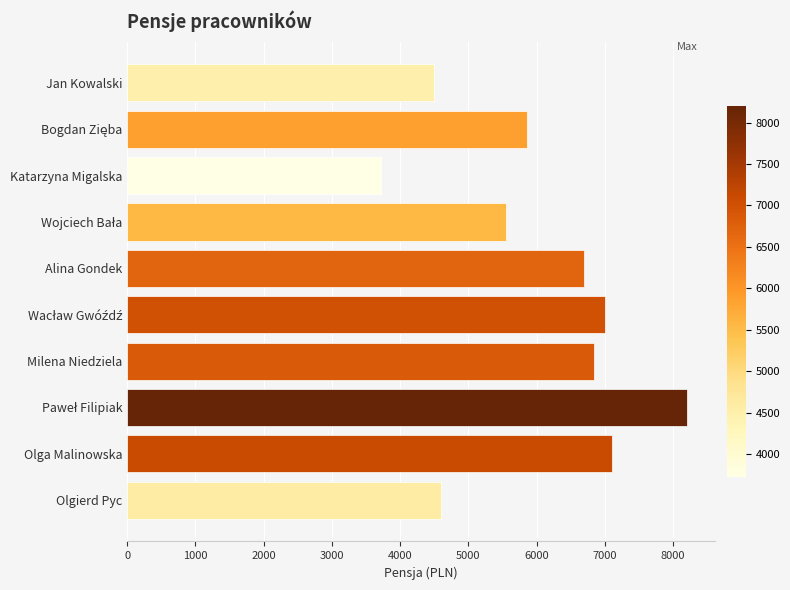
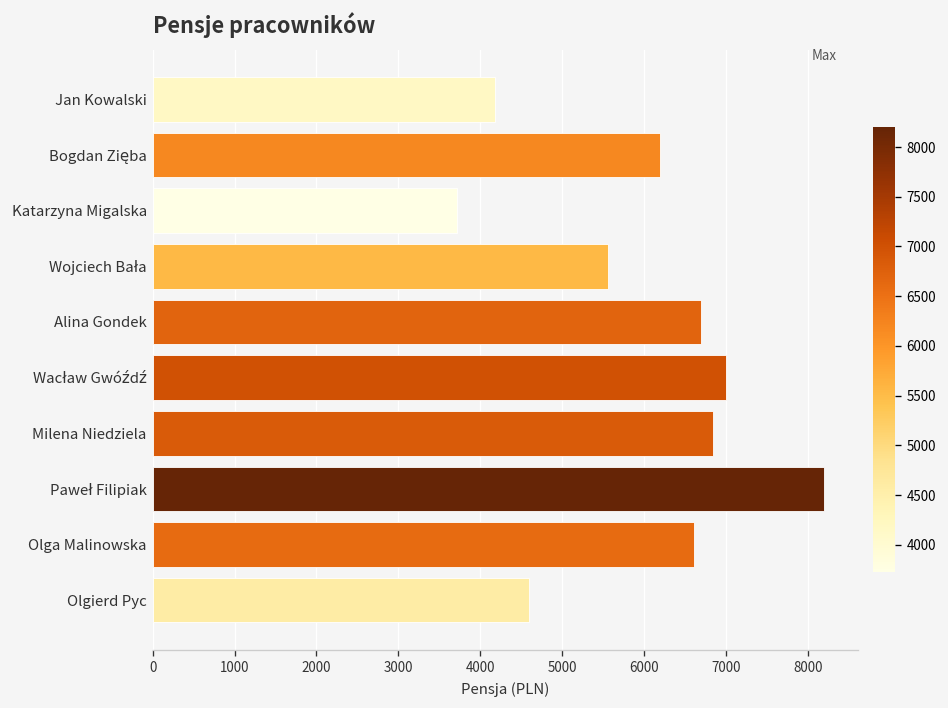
Jan Kowalski: 4500 -> 4200
Bogdan Zięba: 5900 -> 6200
Olga Malinowska: 7100 -> 6600
